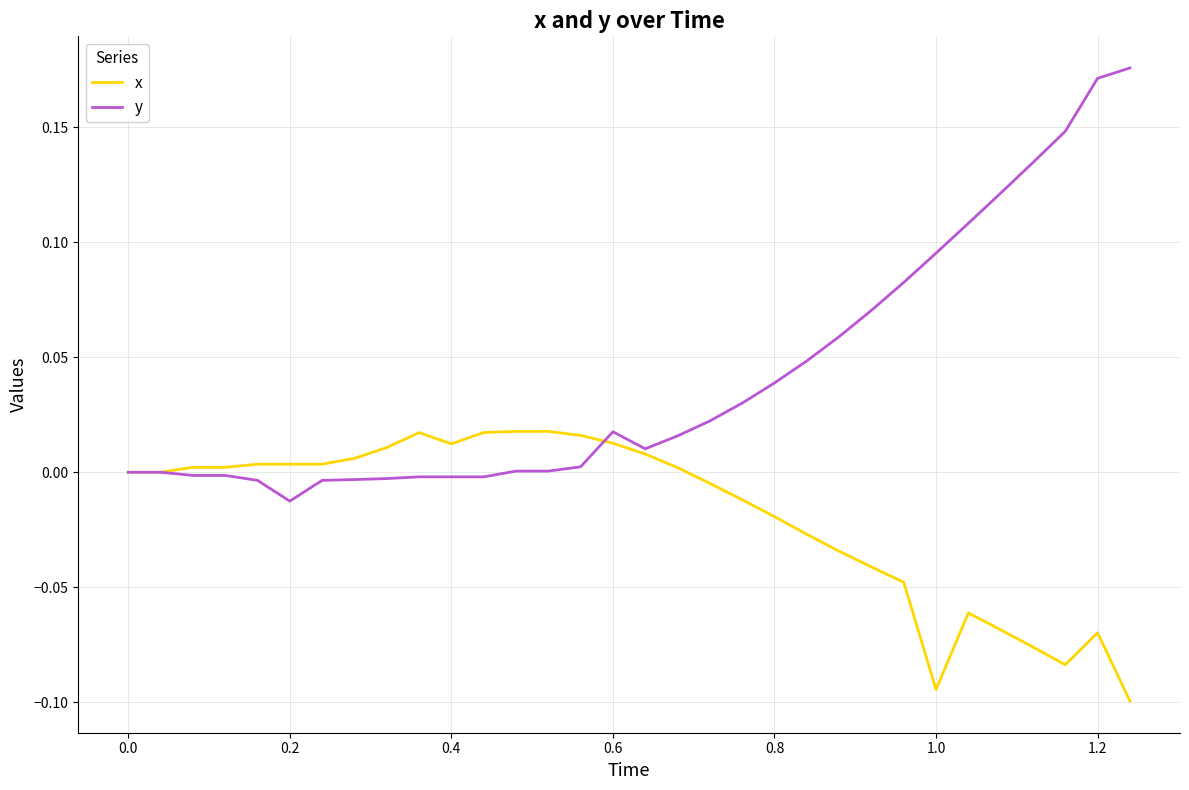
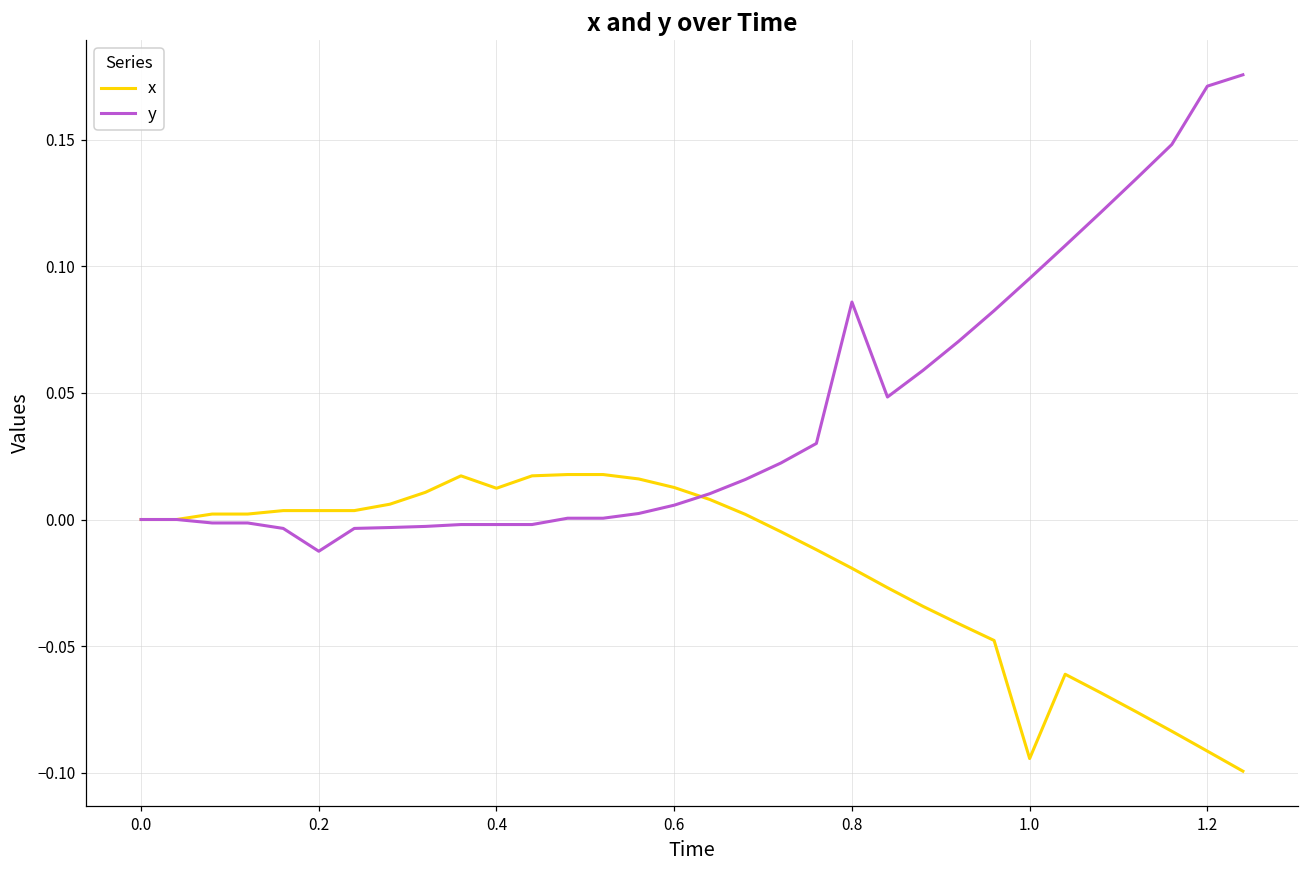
y, 0.6: 0.018 -> 0.006
y, 0.8: 0.039 -> 0.086
x, 1.2: -0.070 -> -0.092
